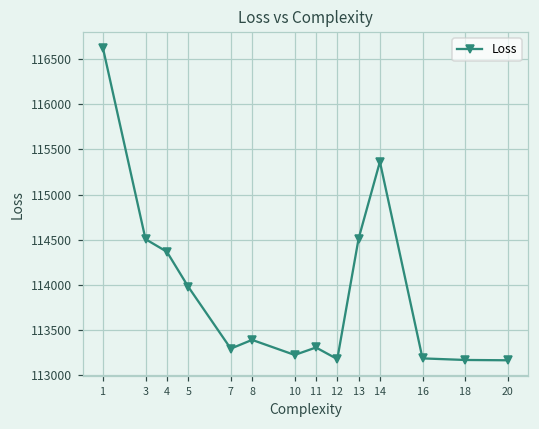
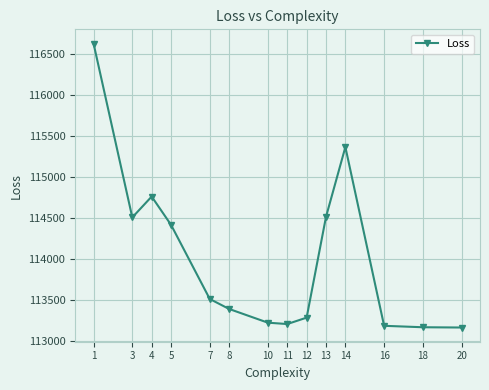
4: 114400 -> 114800
5: 114000 -> 114400
7: 113300 -> 113500
11: 113300 -> 113200
12: 113200 -> 113300
